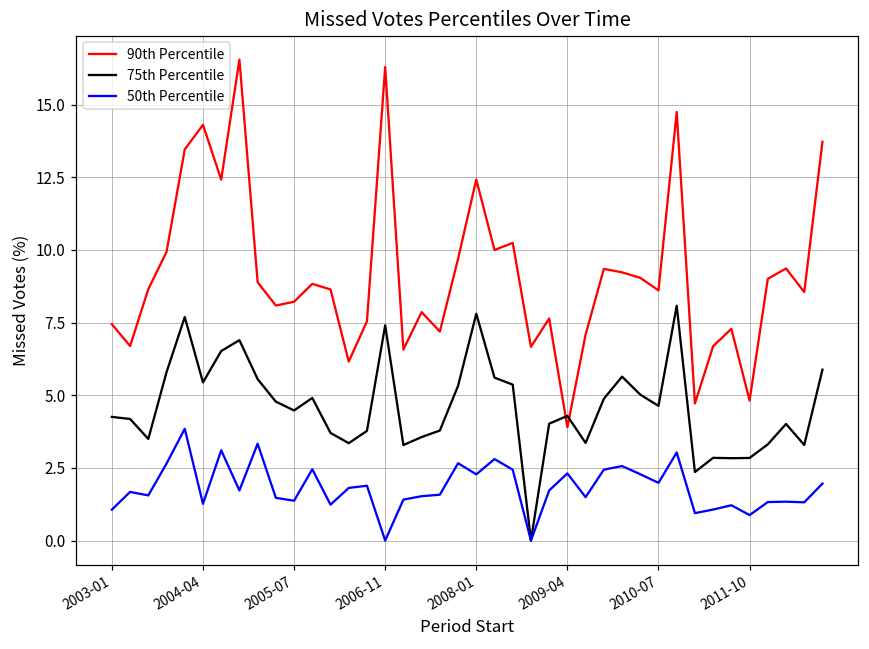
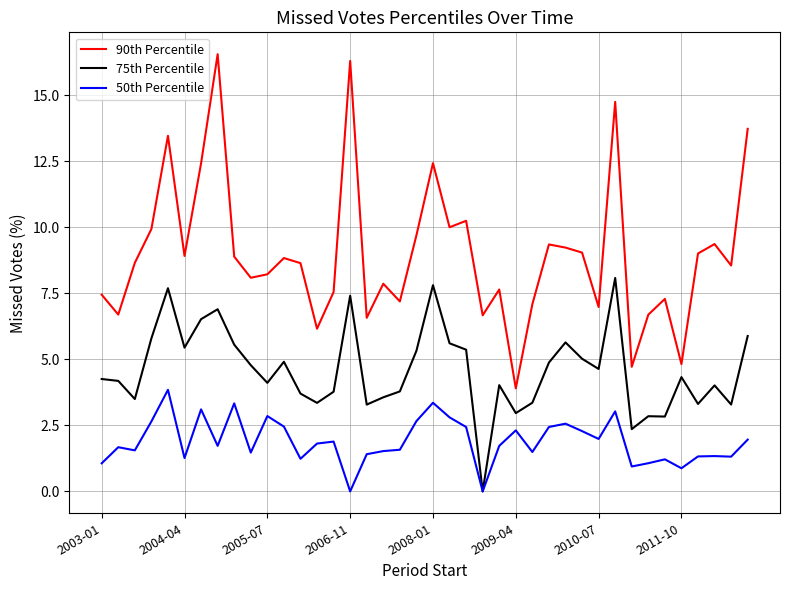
90th Percentile, 2004-04: 14.3 -> 8.9
75th Percentile, 2005-07: 4.5 -> 4.1
50th Percentile, 2005-07: 1.4 -> 2.9
50th Percentile, 2008-01: 2.3 -> 3.4
75th Percentile, 2009-04: 4.3 -> 3.0
90th Percentile, 2010-07: 8.6 -> 7.0
75th Percentile, 2011-10: 2.8 -> 4.3
